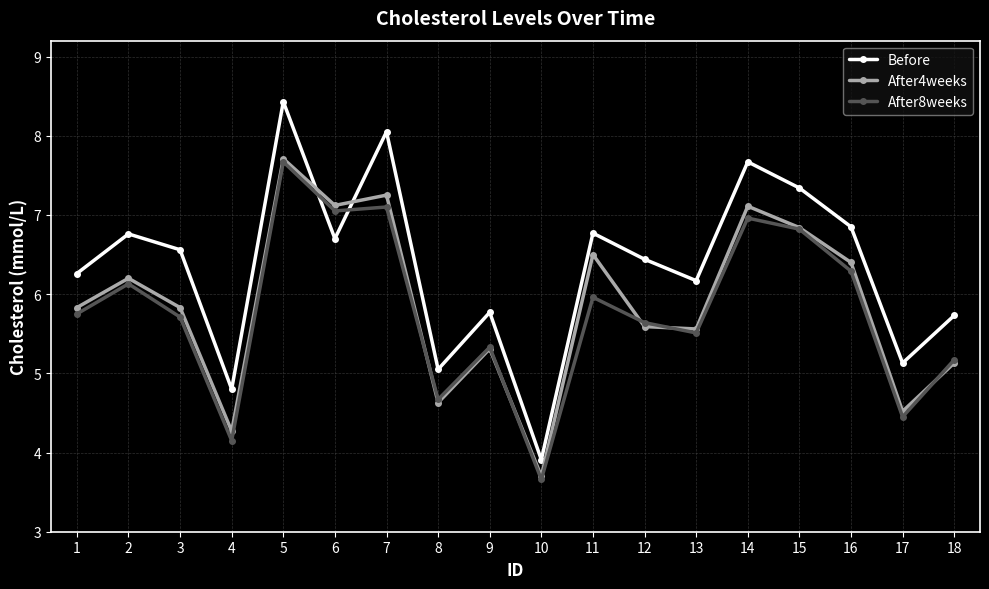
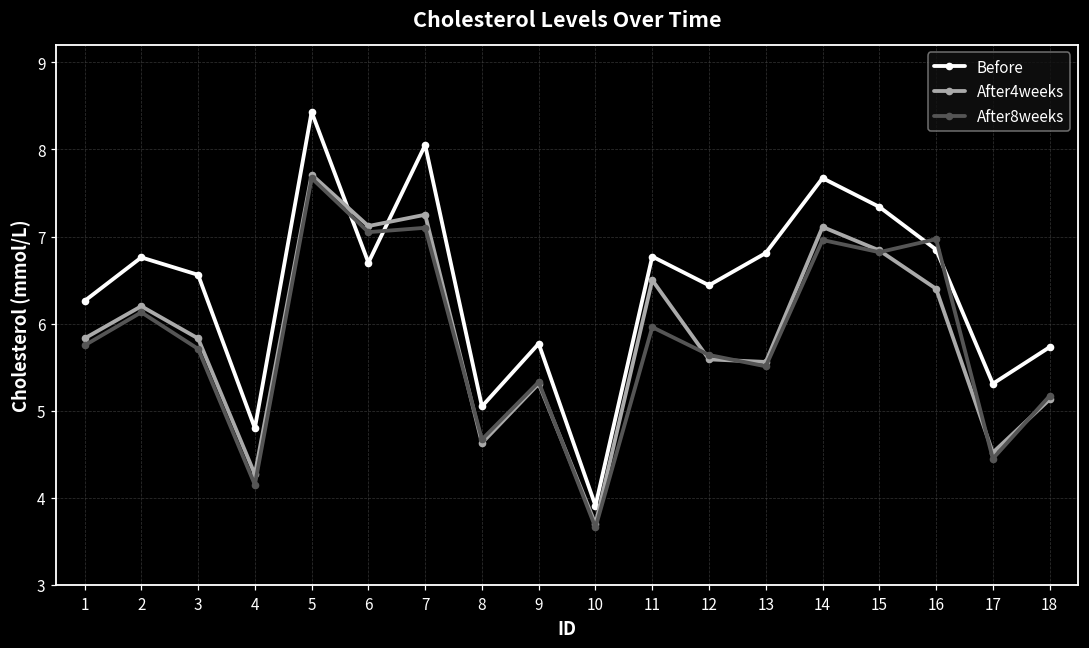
Before, 13: 6.2 -> 6.8
After8weeks, 16: 6.3 -> 7.0
Before, 17: 5.1 -> 5.3
